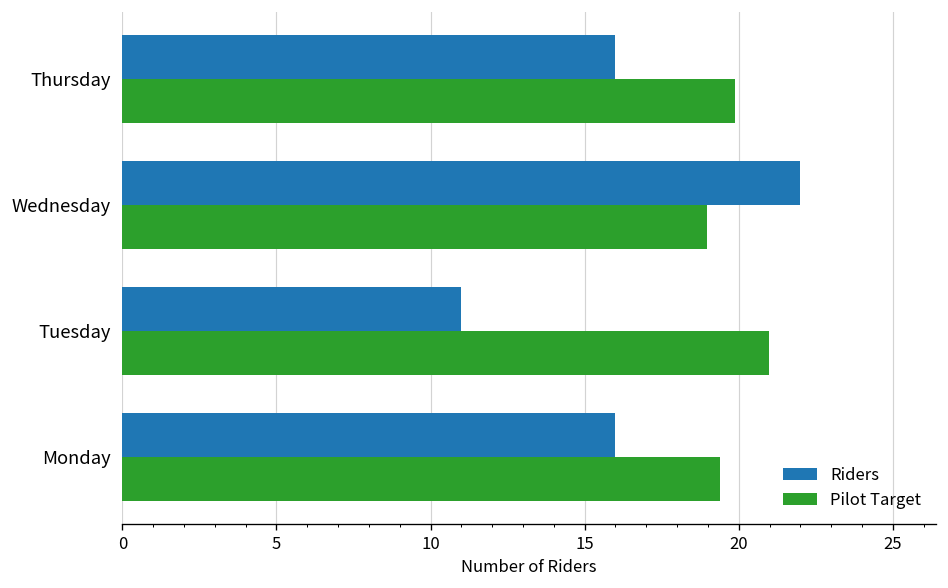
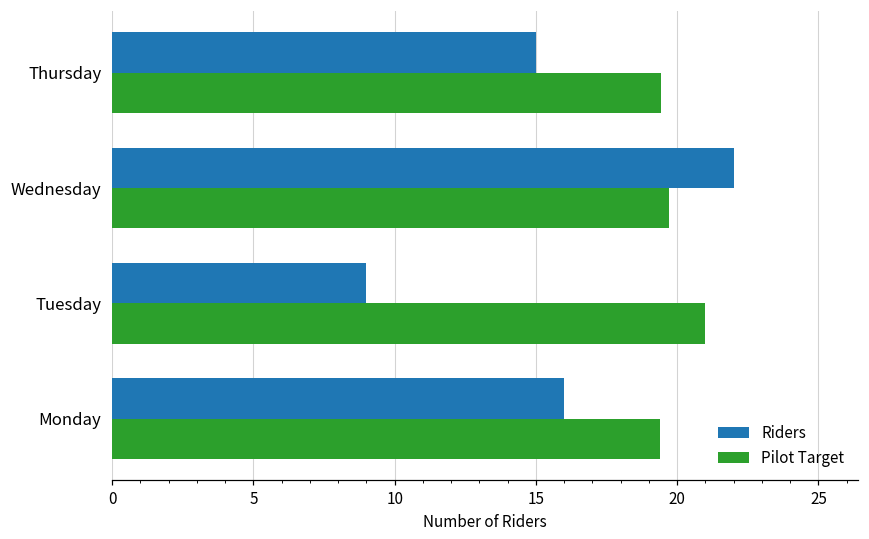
Riders, Thursday: 16 -> 15
Pilot Target, Thursday: 19.9 -> 19.4
Pilot Target, Wednesday: 19.0 -> 19.7
Riders, Tuesday: 11 -> 9
